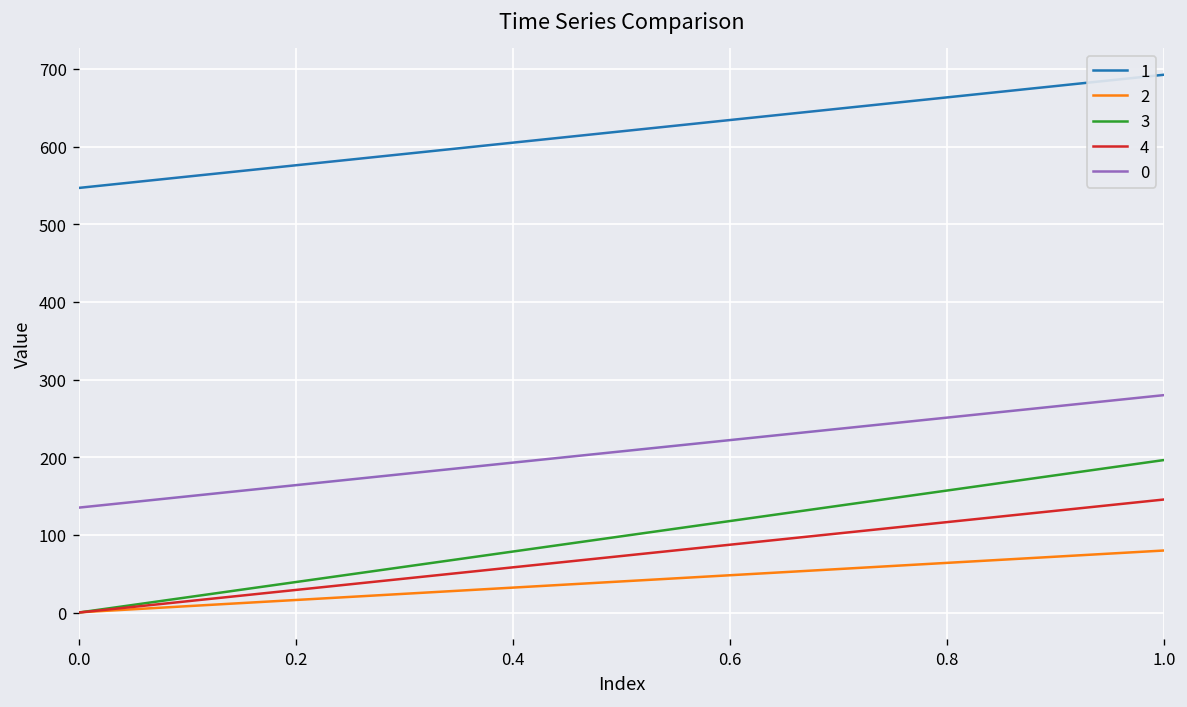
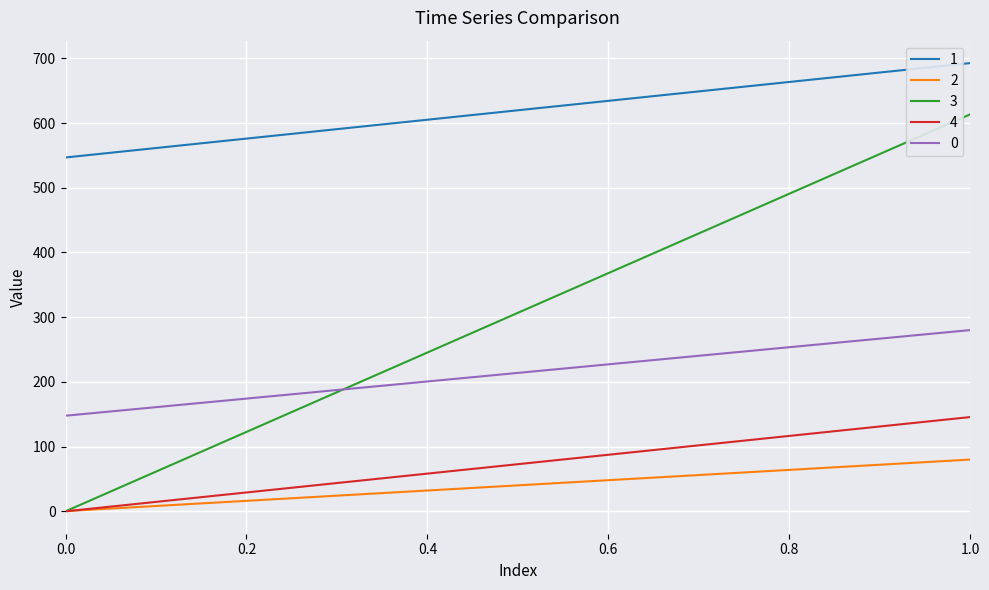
0, 0.0: 140 -> 150
3, 1.0: 200 -> 610
